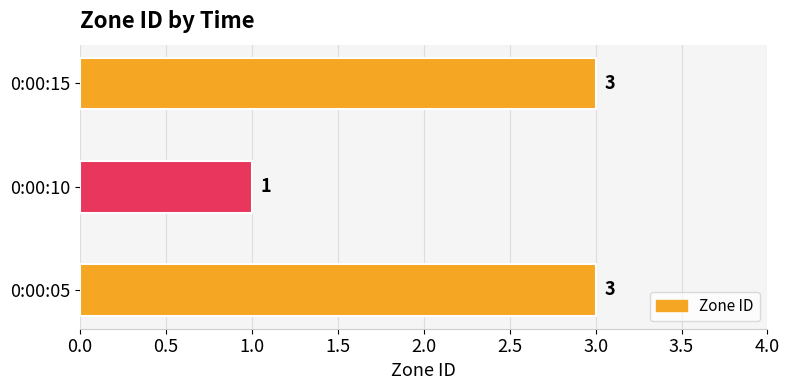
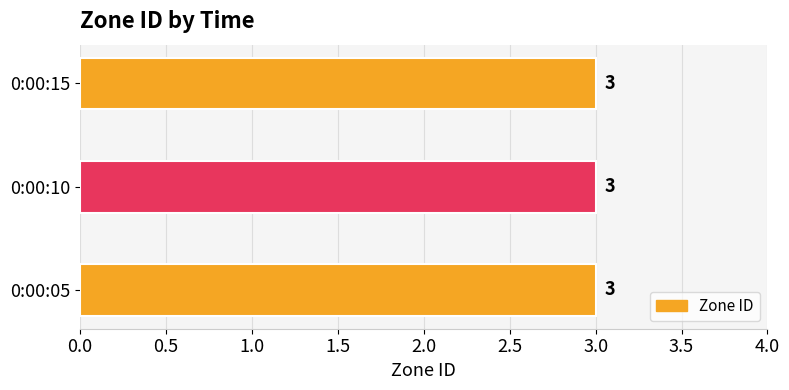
0:00:10: 1 -> 3
